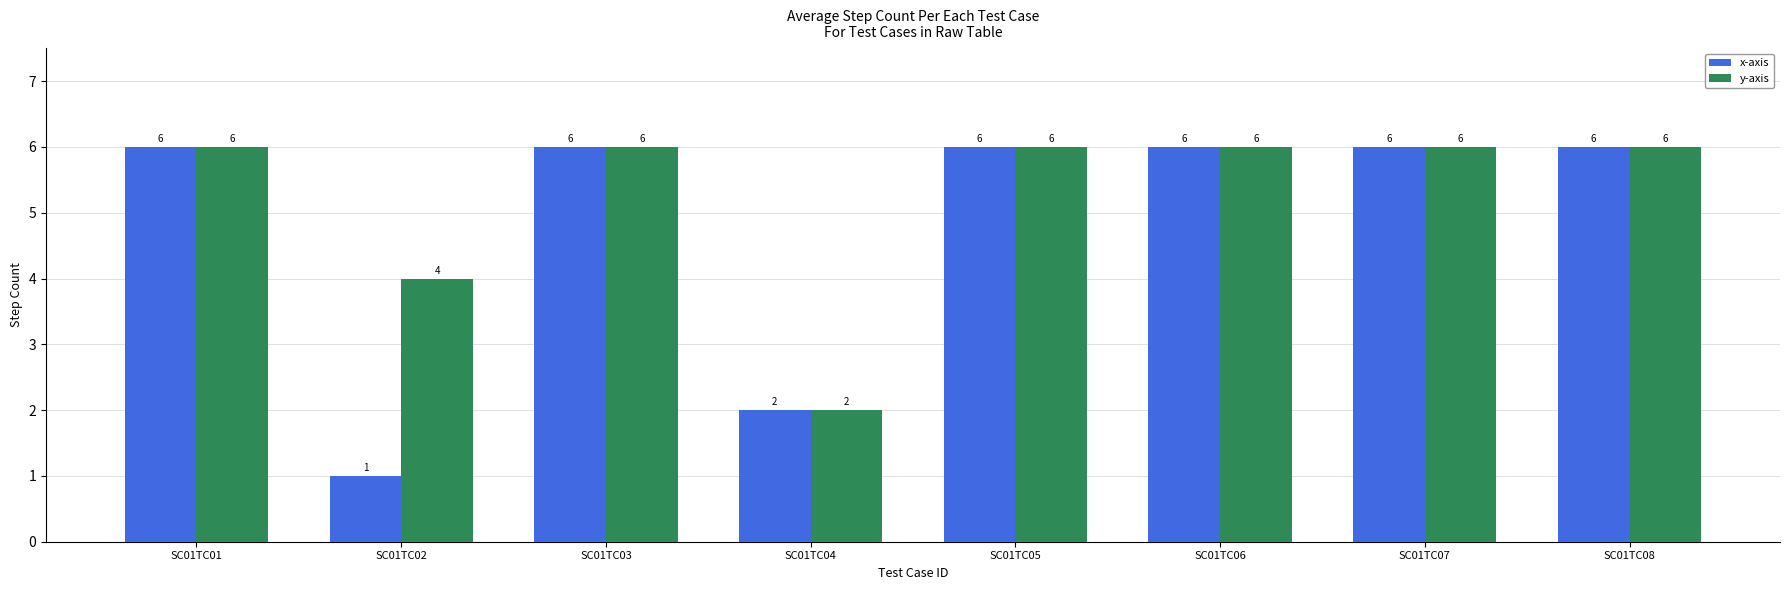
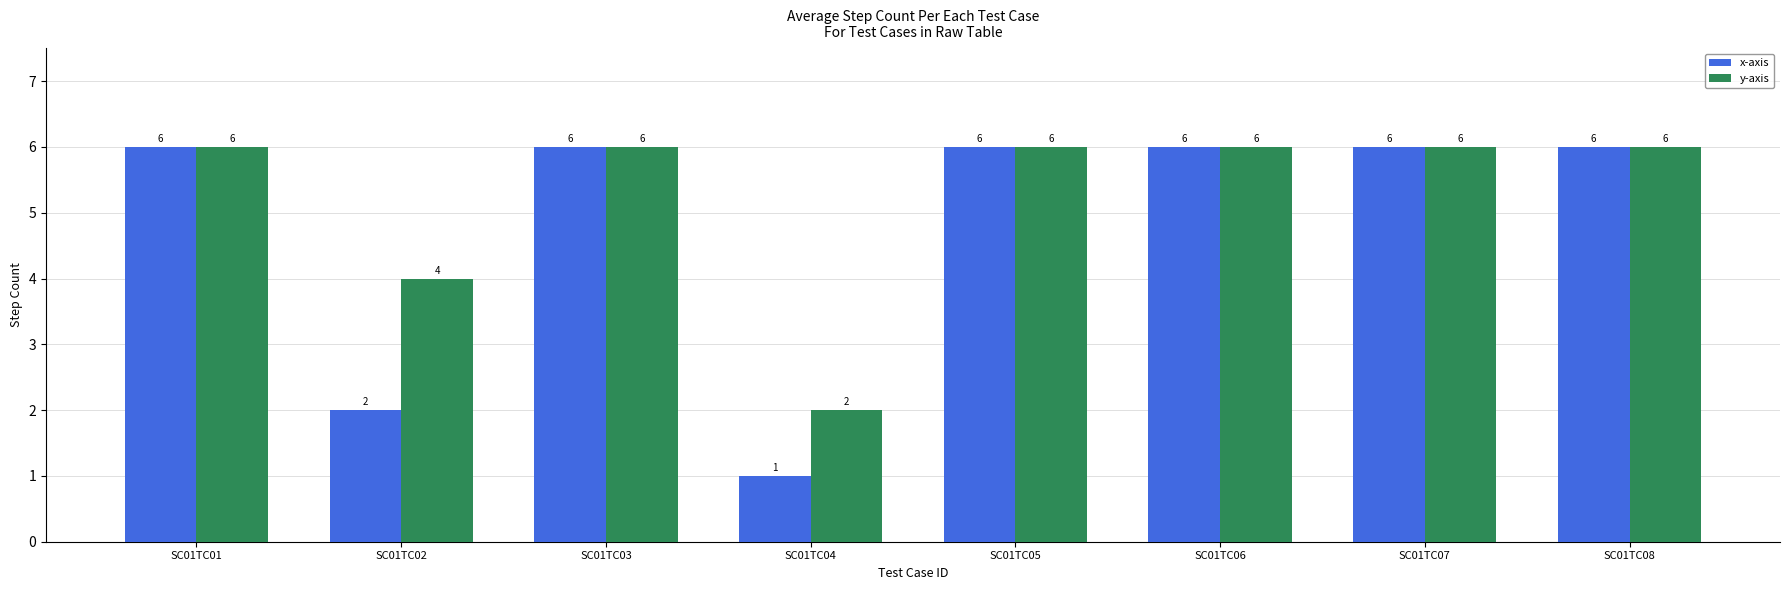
x-axis, SC01TC02: 1 -> 2
x-axis, SC01TC04: 2 -> 1
